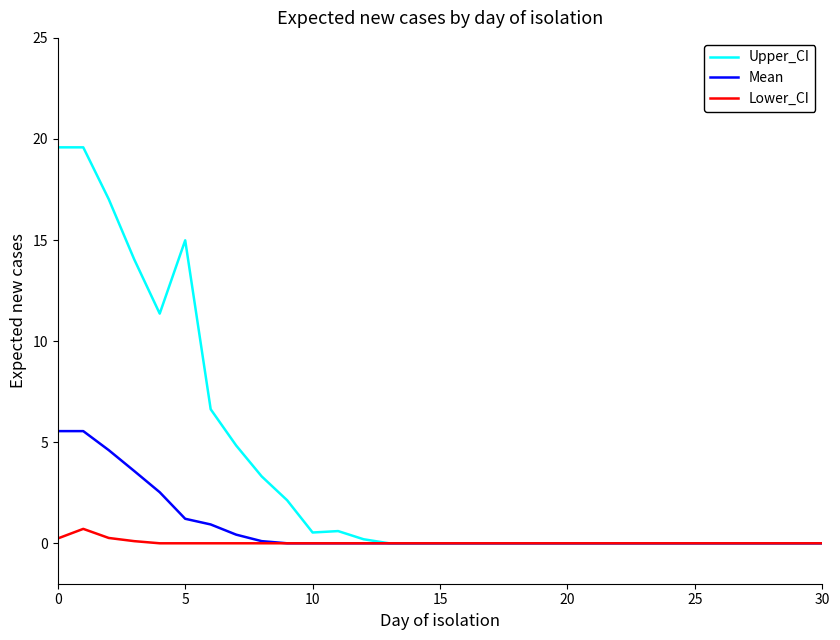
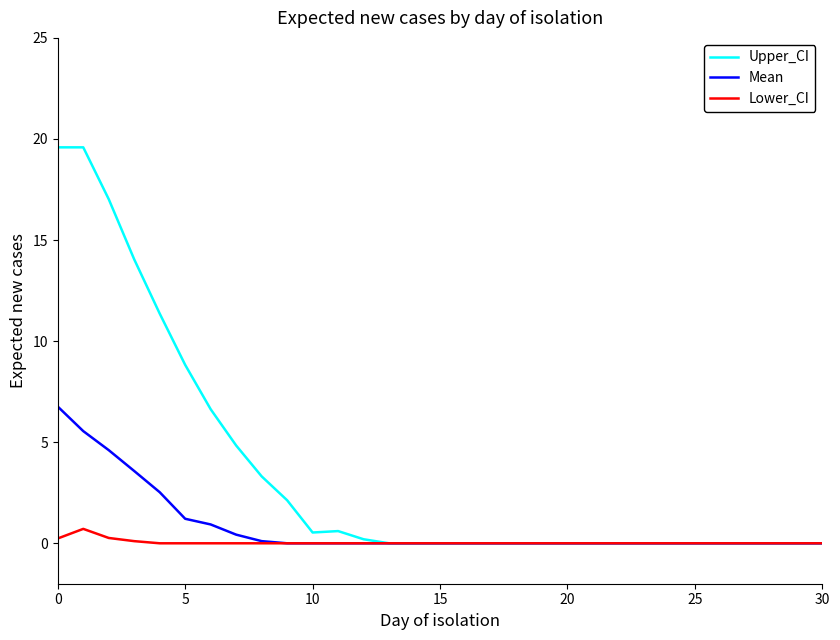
Mean, 0: 5.5 -> 6.8
Upper_CI, 5: 15.0 -> 8.8
